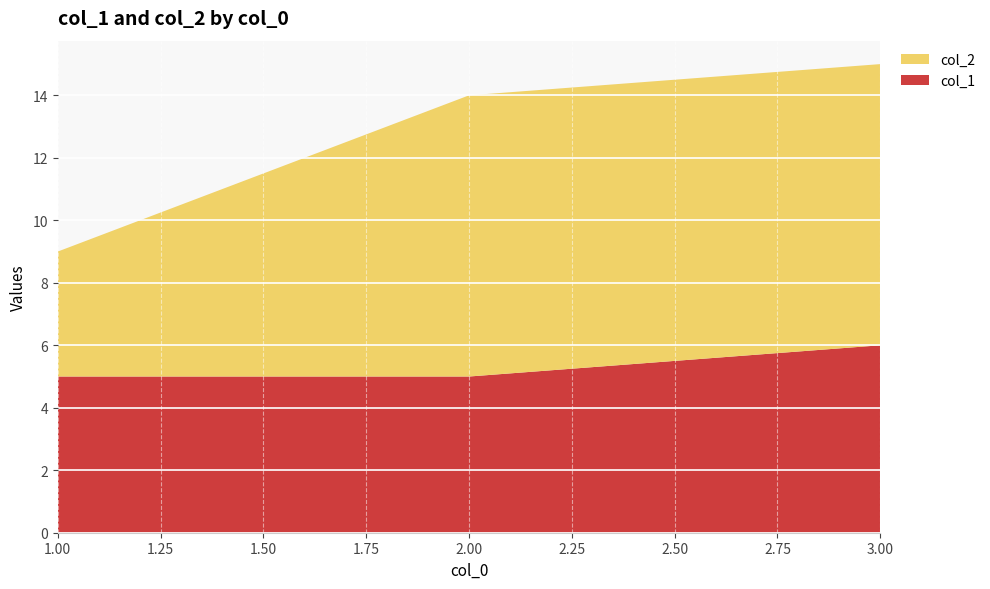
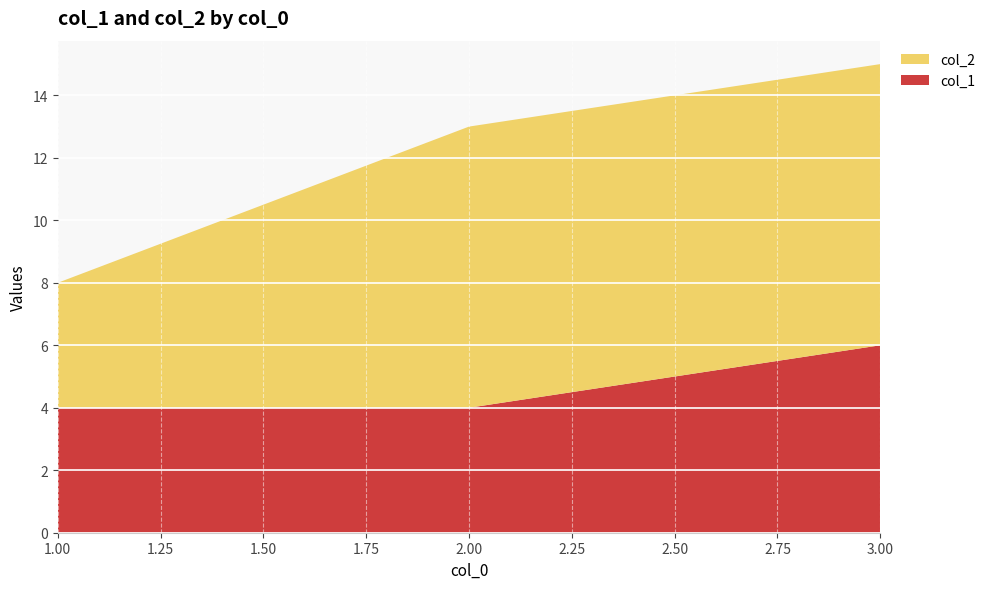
col_1, 1.00: 5 -> 4
col_1, 2.00: 5 -> 4
